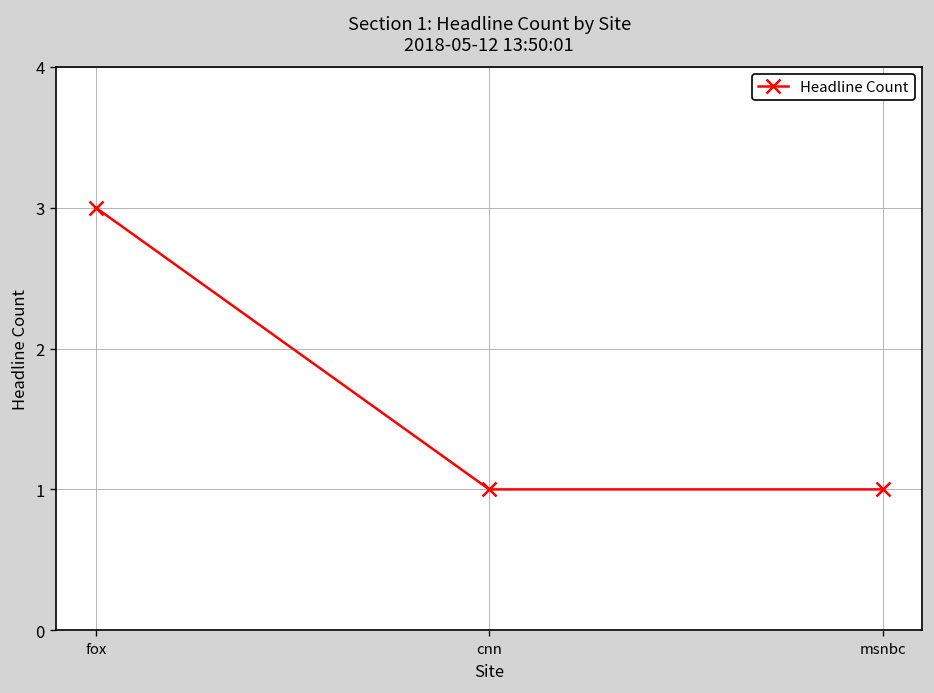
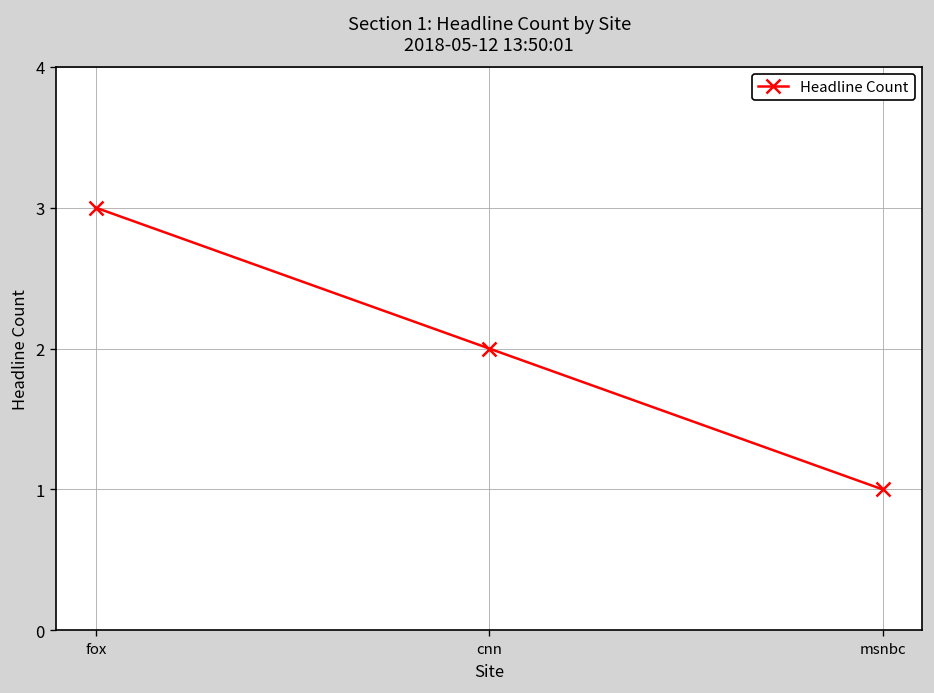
cnn: 1 -> 2
